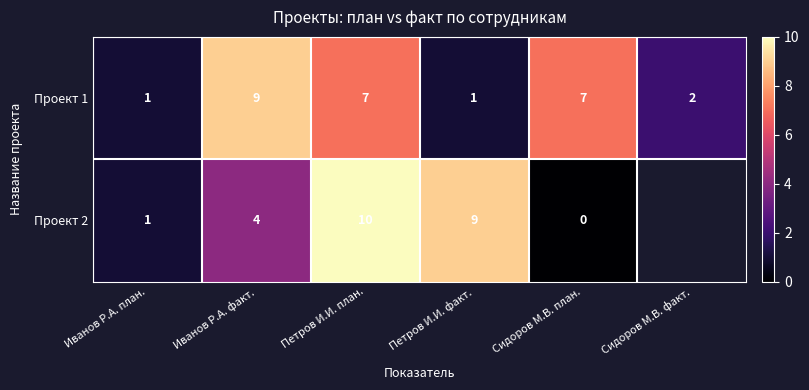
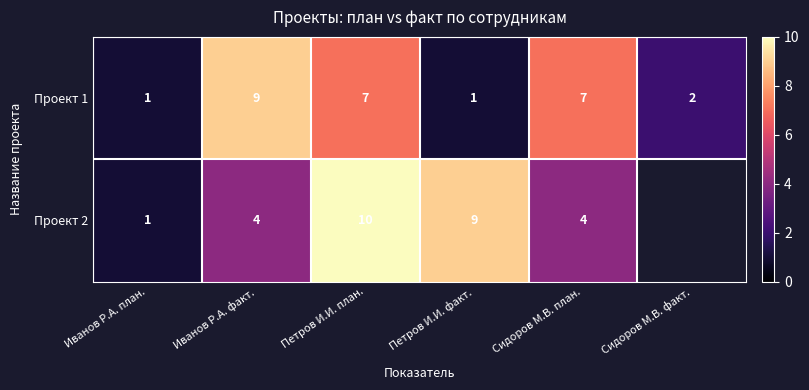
Проект 2, Сидоров М.В. план.: 0 -> 4
